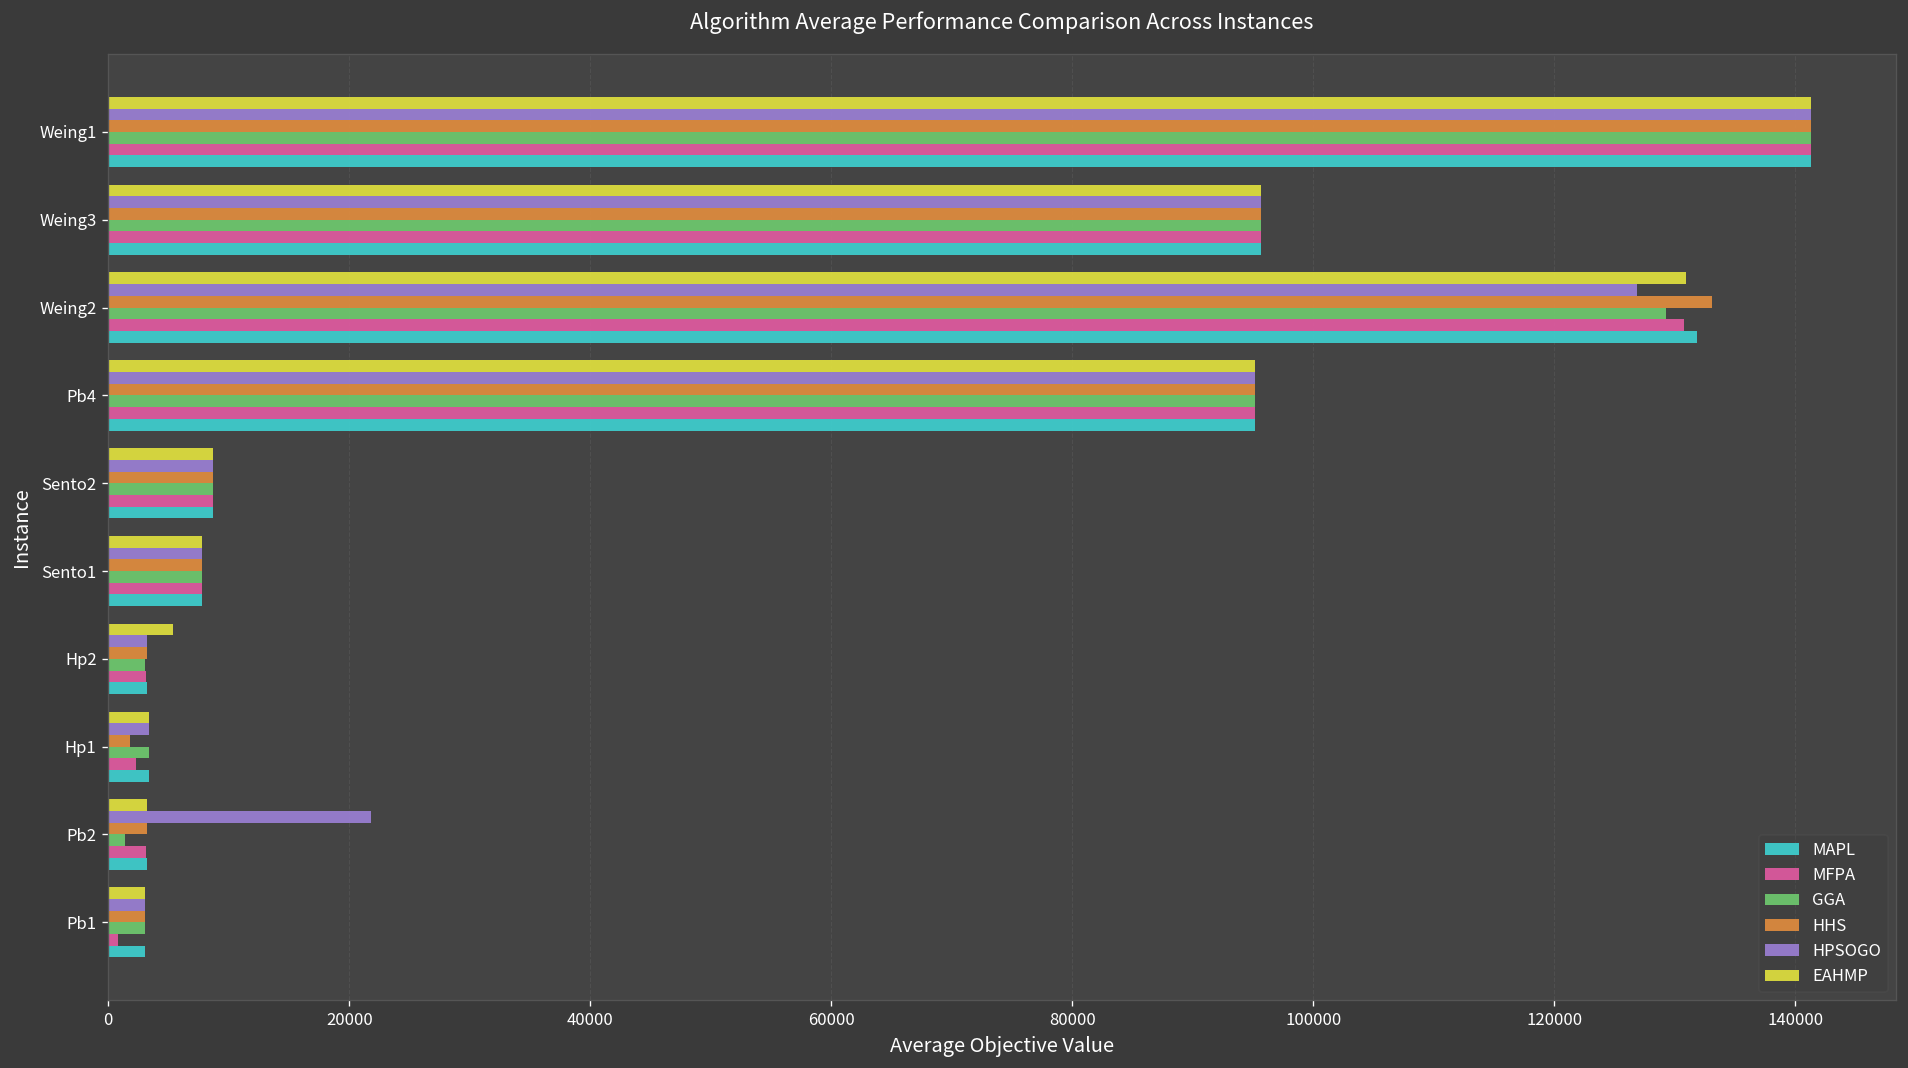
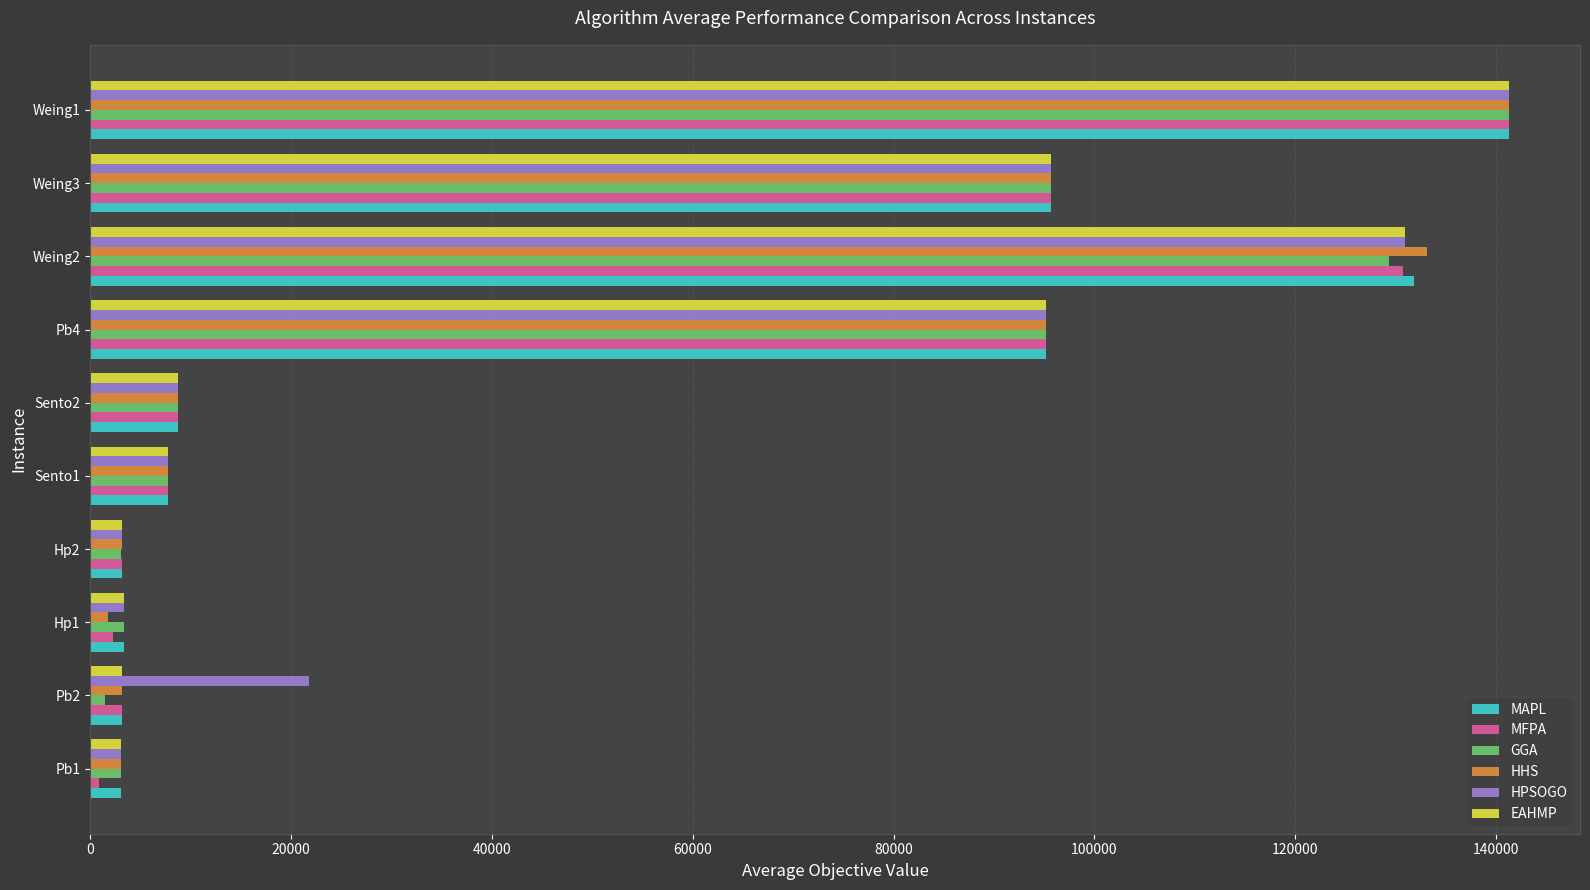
HPSOGO, Weing2: 126800 -> 130900
EAHMP, Hp2: 5400 -> 3200
